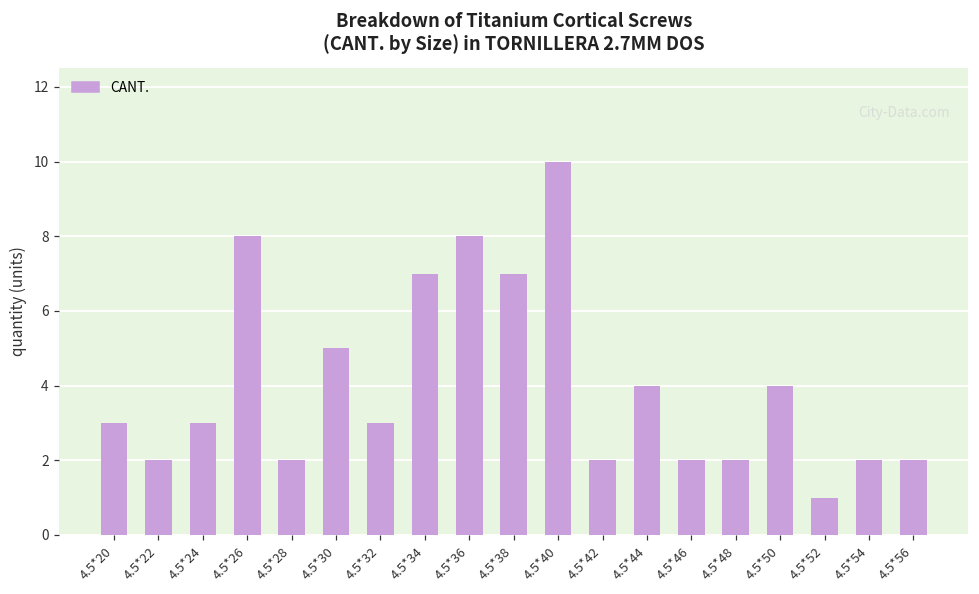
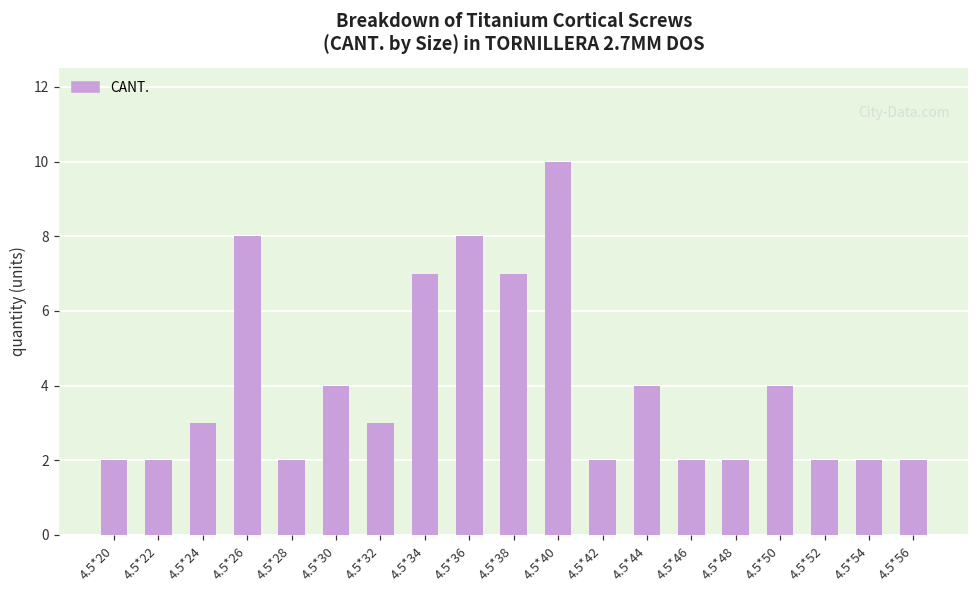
4.5*20: 3 -> 2
4.5*30: 5 -> 4
4.5*52: 1 -> 2
